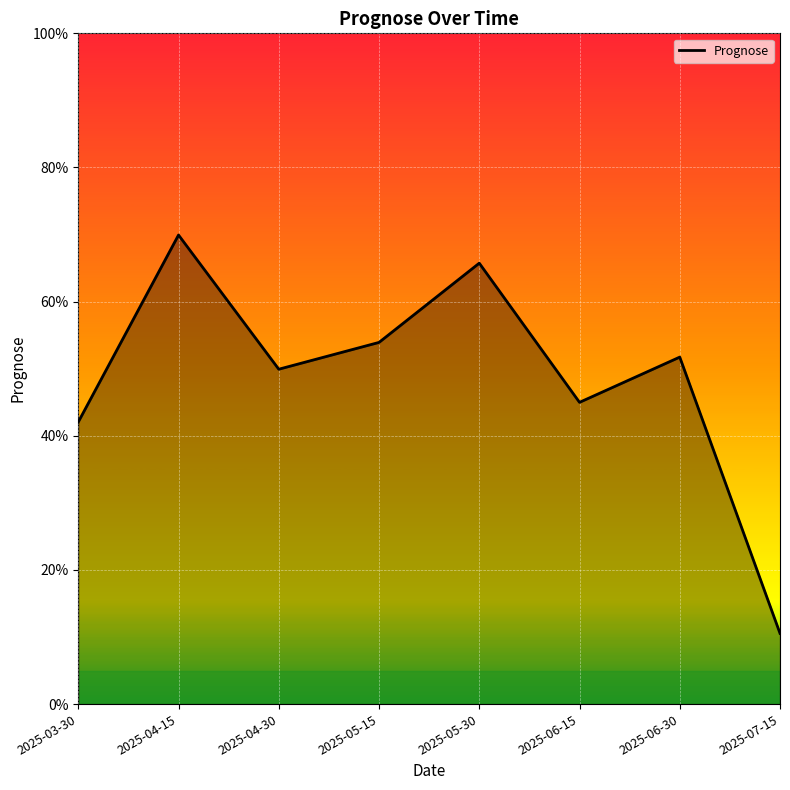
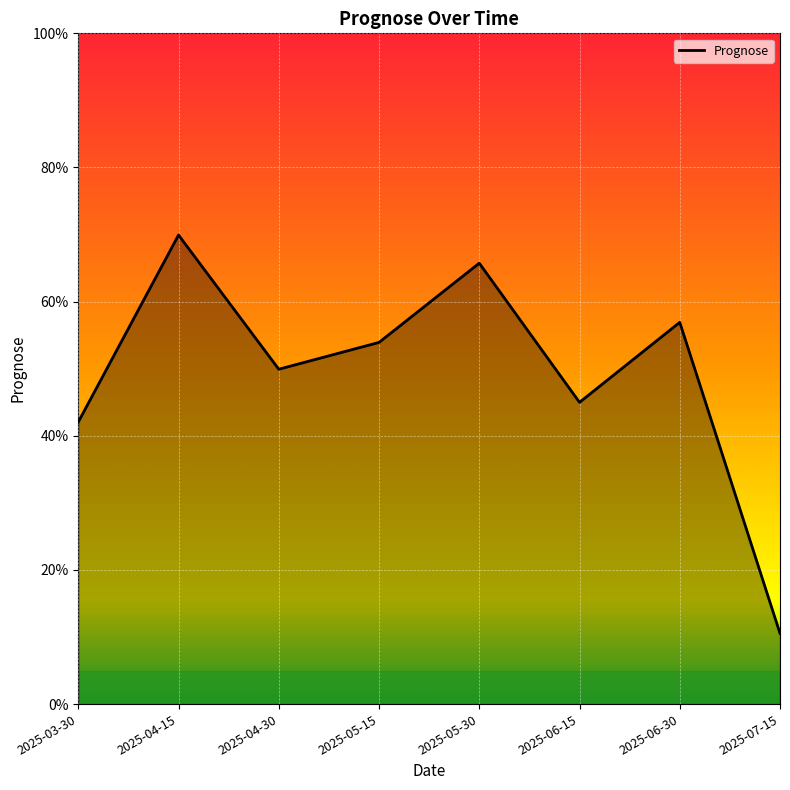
2025-06-30: 52% -> 57%
